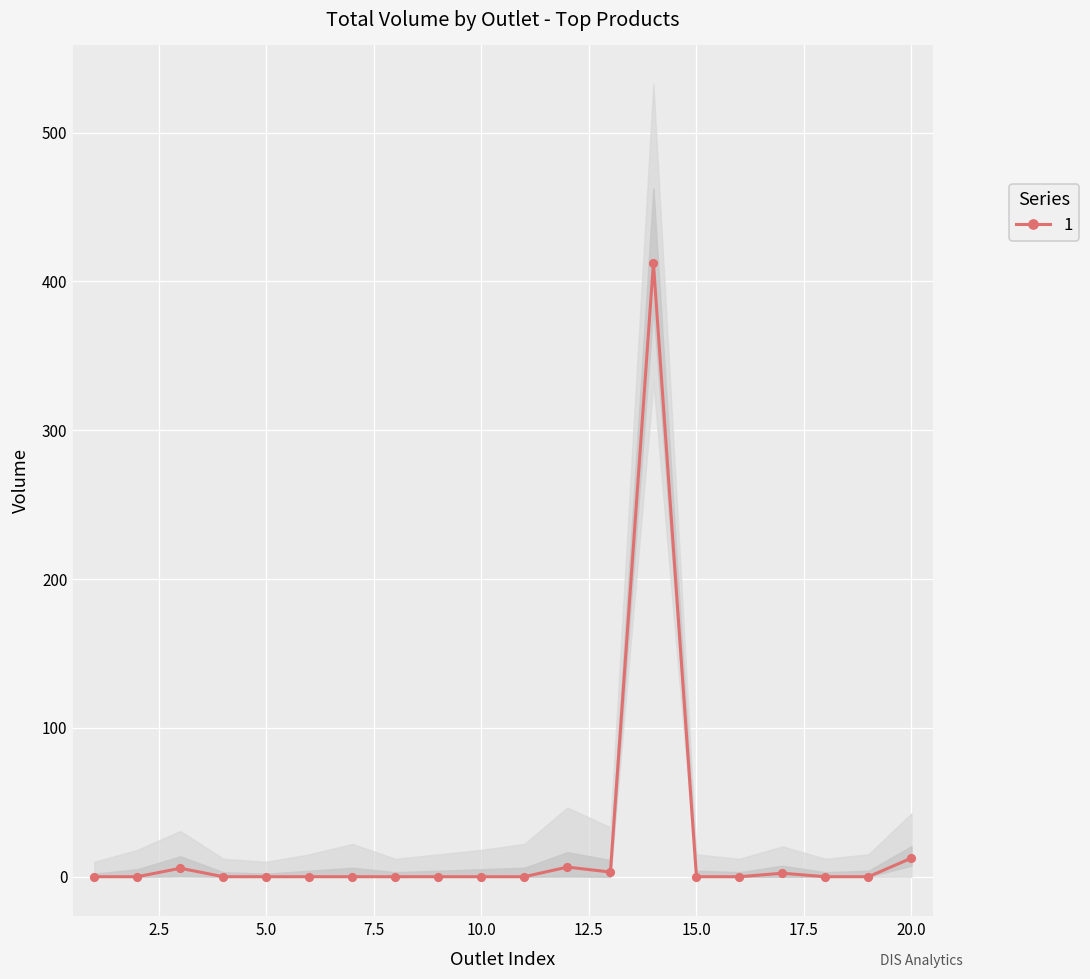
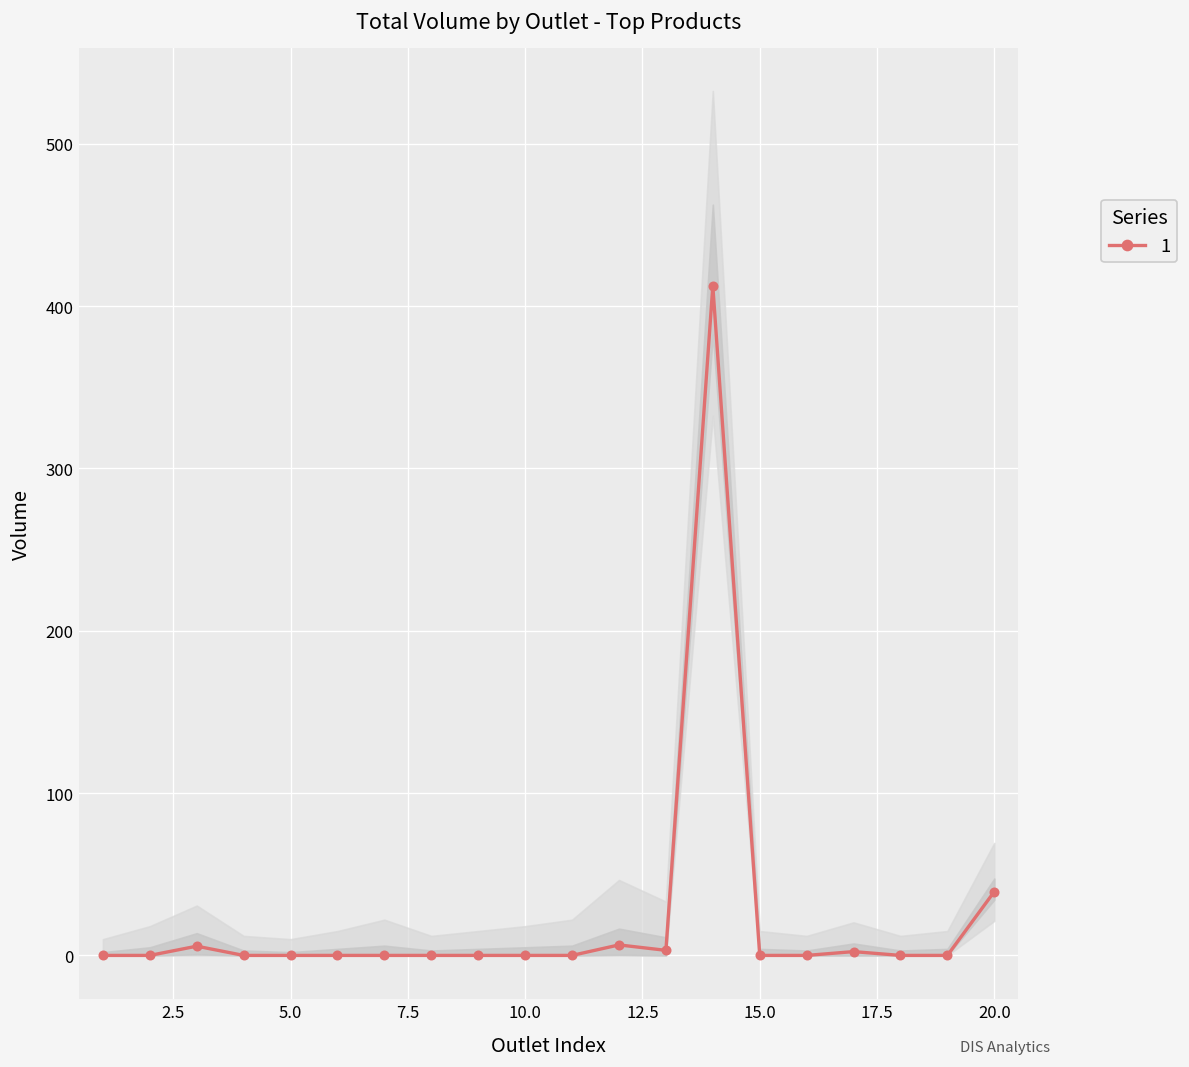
1, 20.0: 13 -> 39
